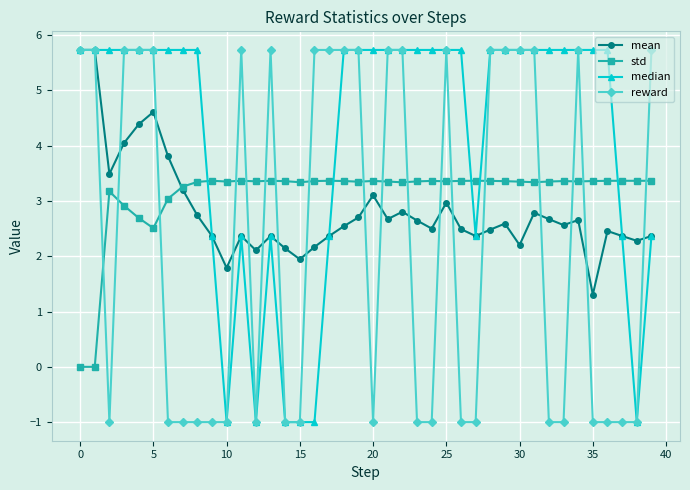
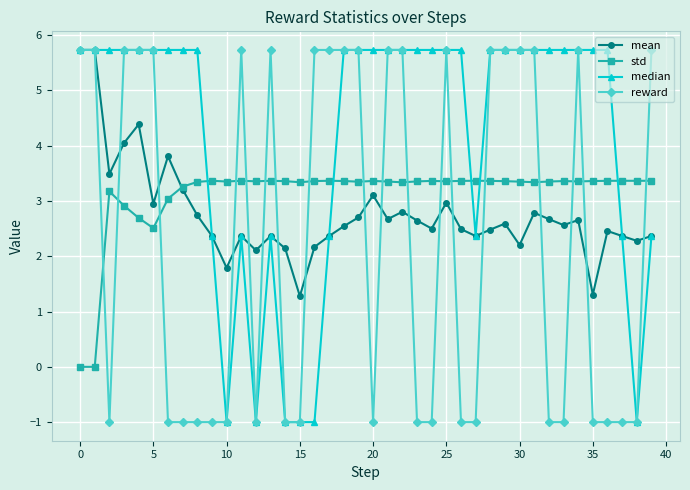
mean, 5: 4.6 -> 3.0
mean, 15: 1.9 -> 1.3
